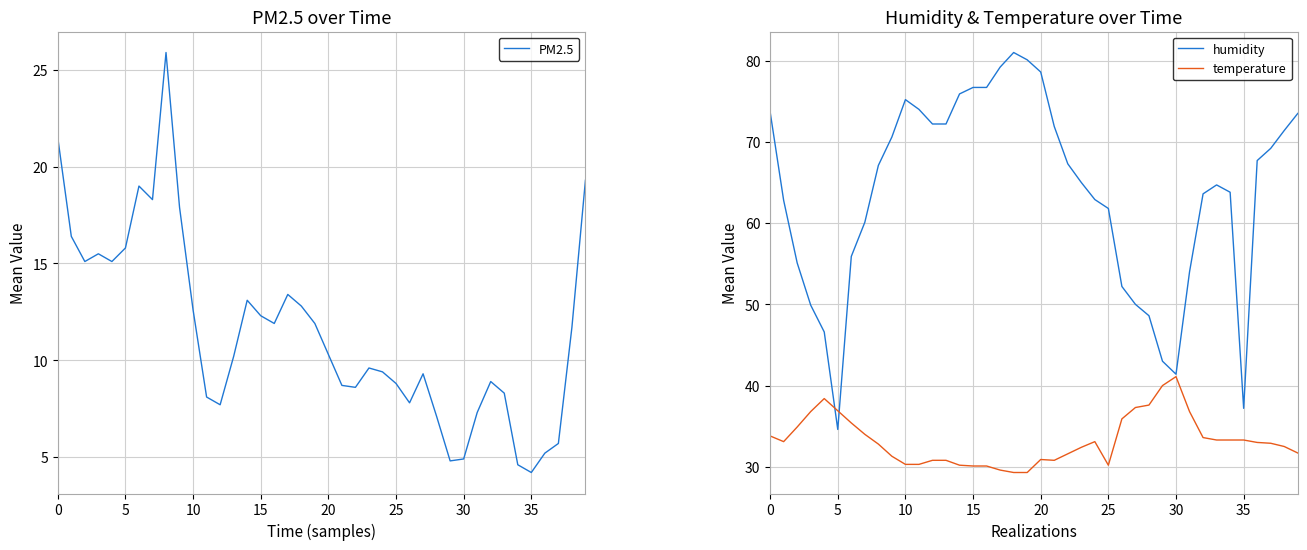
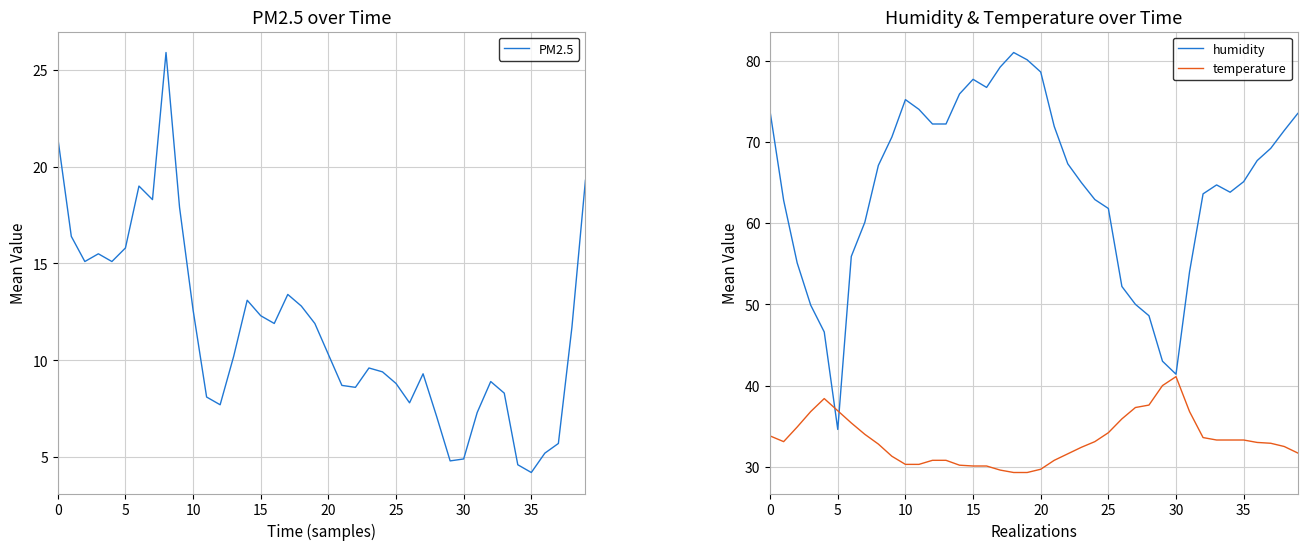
Humidity & Temperature over Time, humidity, 15: 77 -> 78
Humidity & Temperature over Time, temperature, 20: 31 -> 30
Humidity & Temperature over Time, temperature, 25: 30 -> 34
Humidity & Temperature over Time, humidity, 35: 37 -> 65
